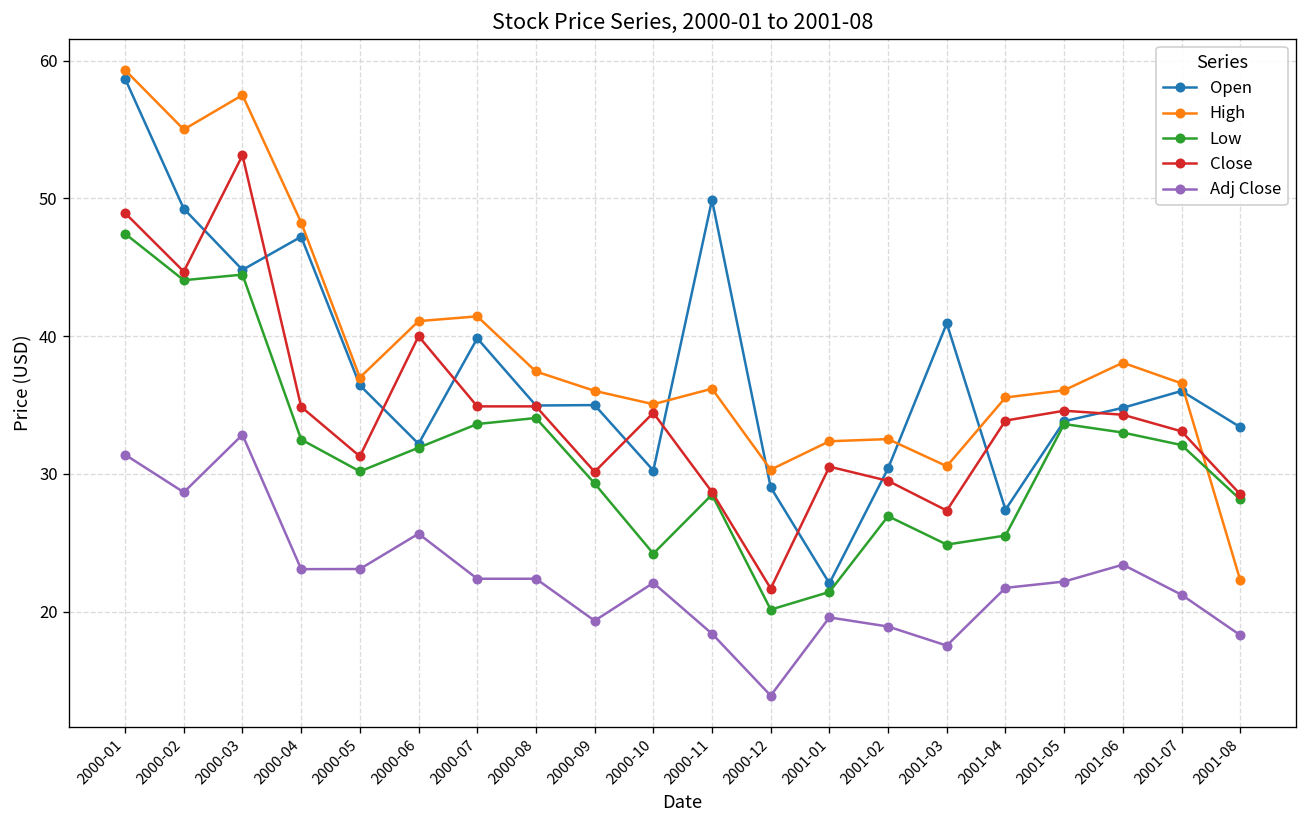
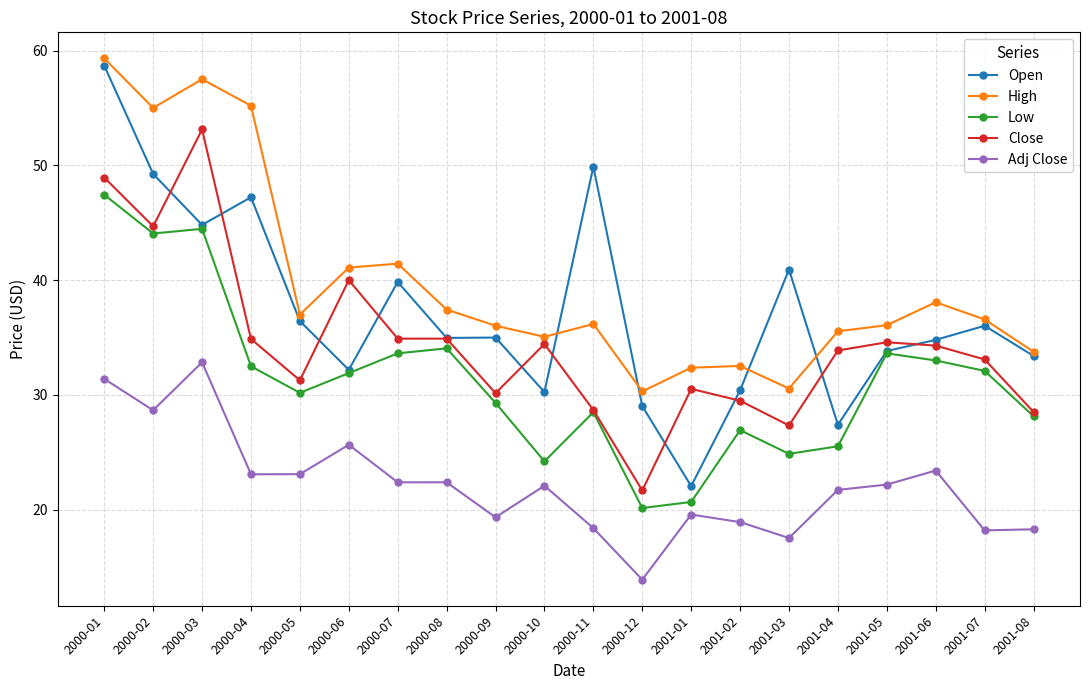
High, 2000-04: 48.3 -> 55.2
Low, 2001-01: 21.4 -> 20.7
Adj Close, 2001-07: 21.2 -> 18.2
High, 2001-08: 22.3 -> 33.8
